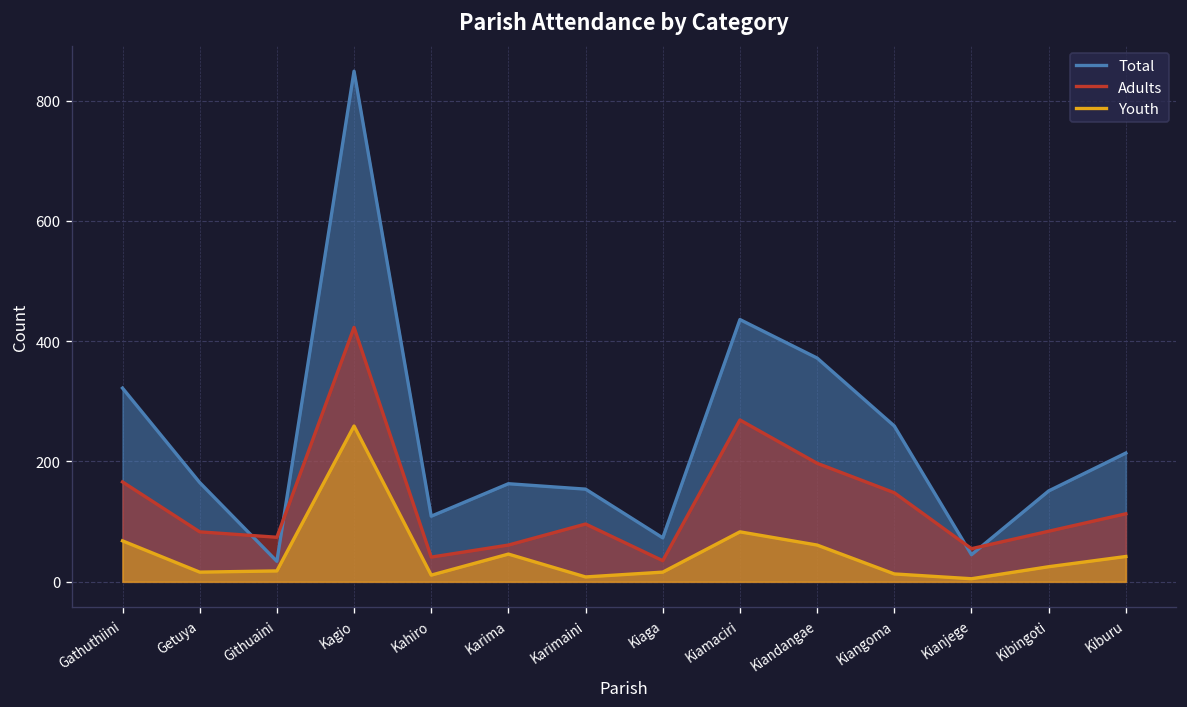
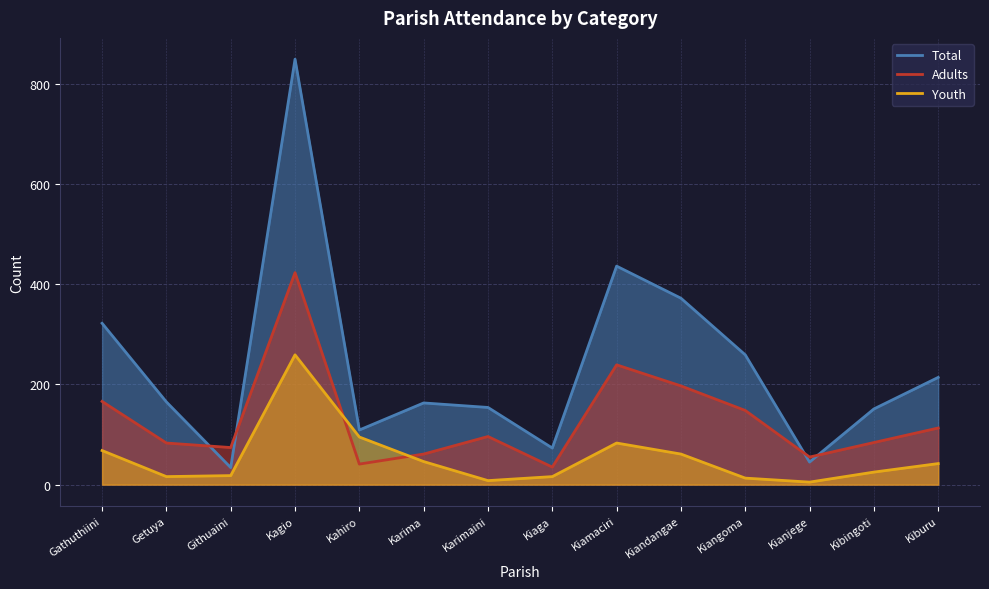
Youth, Kahiro: 10 -> 100
Adults, Kiamaciri: 270 -> 240
